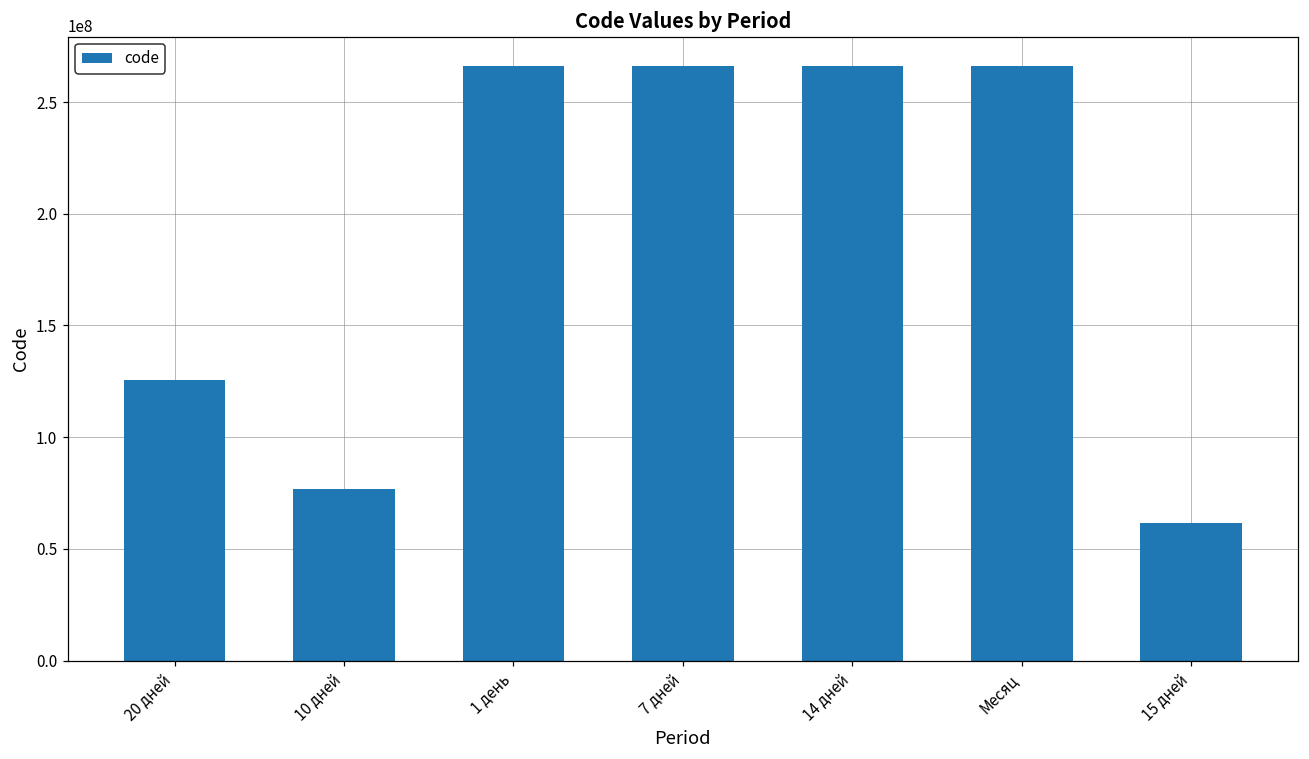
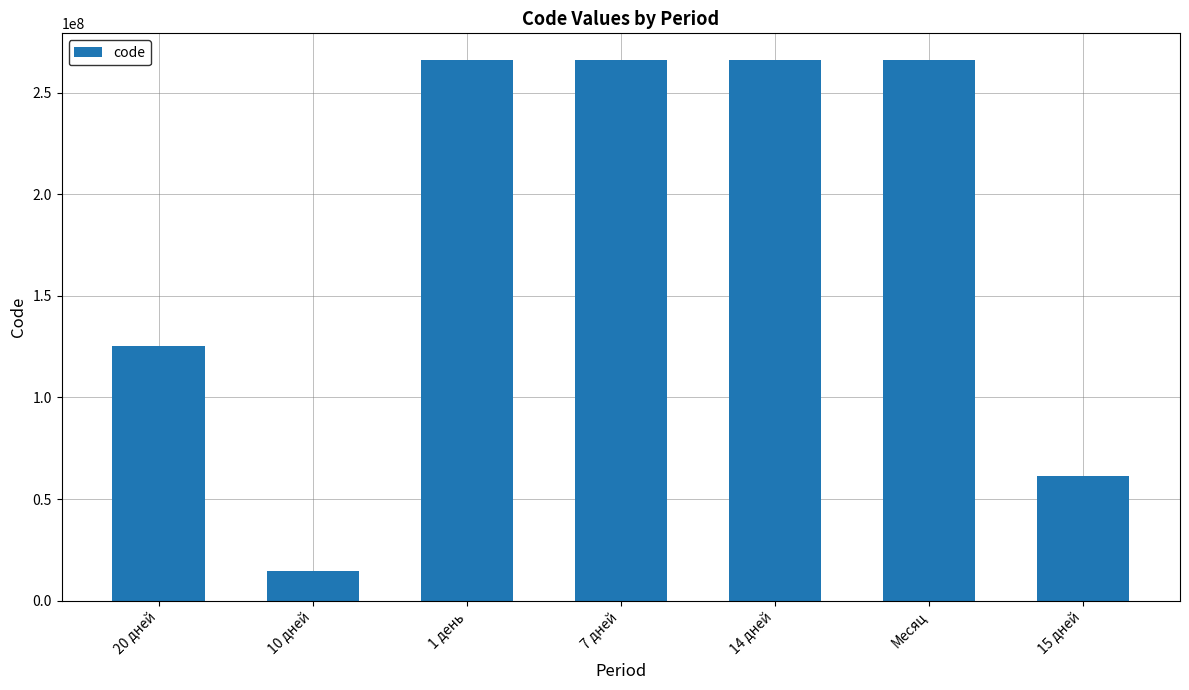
10 дней: 77000000 -> 15000000
